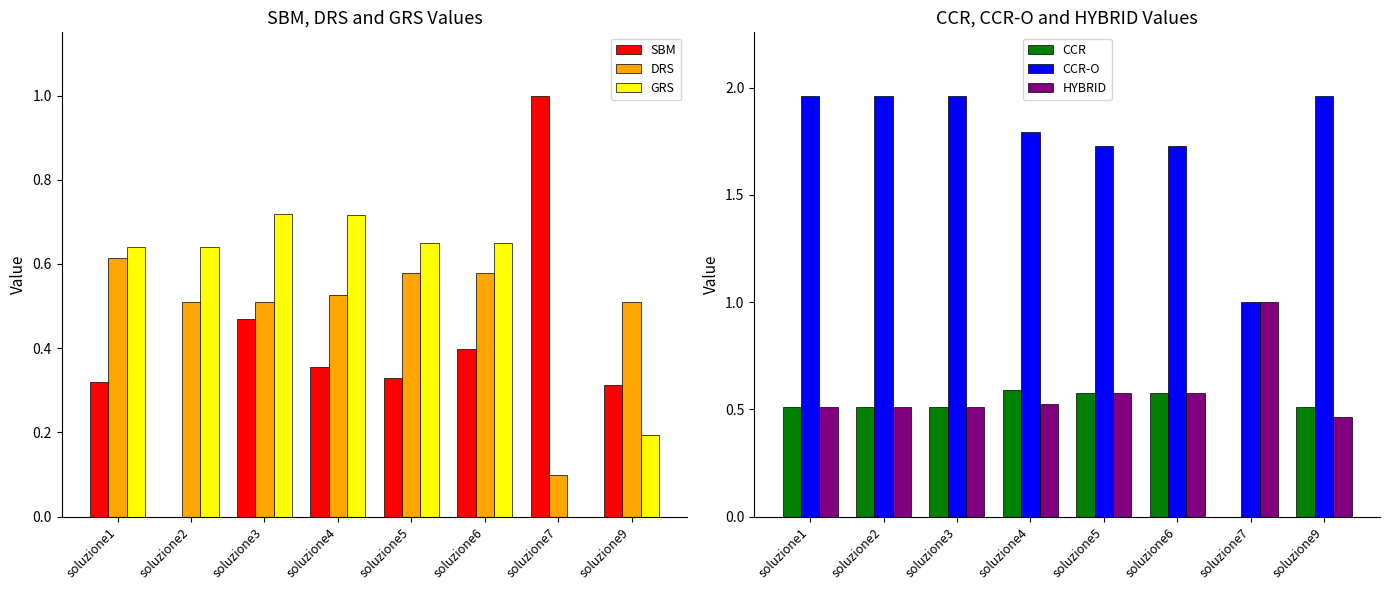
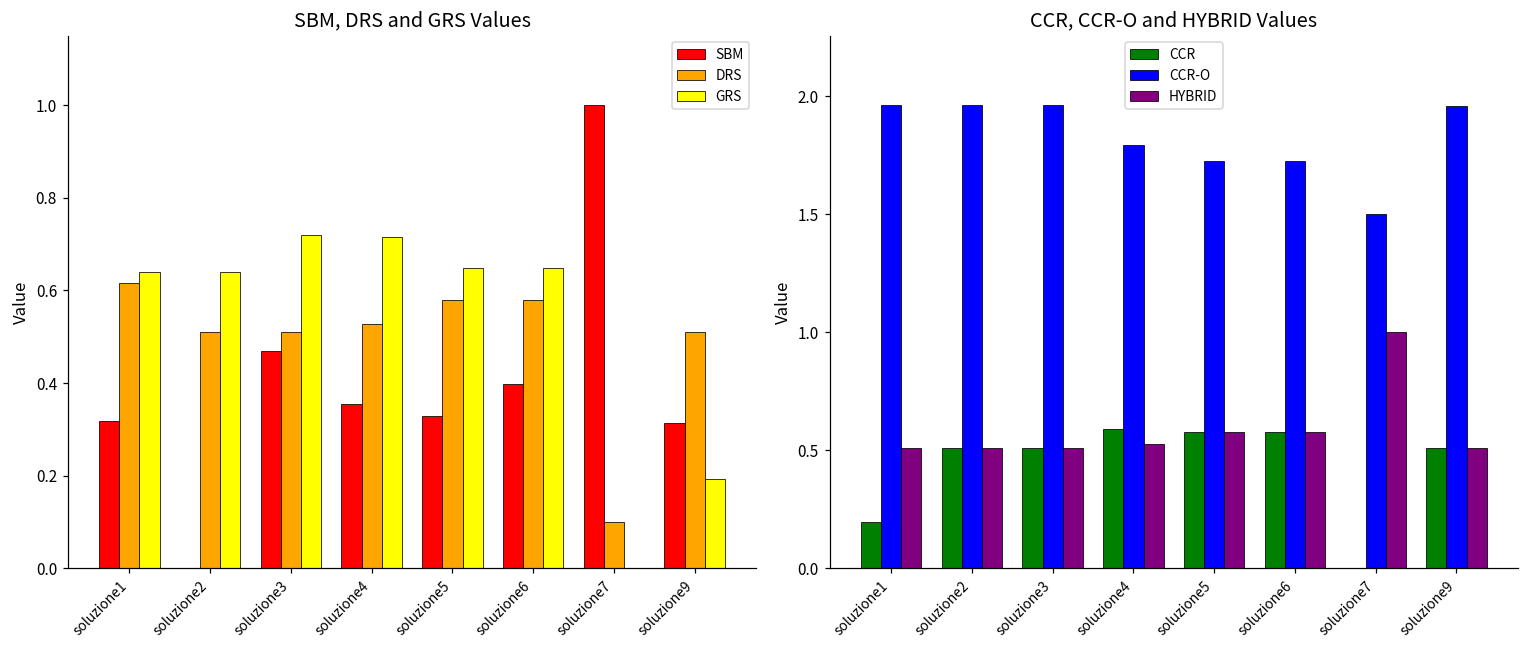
CCR, CCR-O and HYBRID Values, CCR, soluzione1: 0.51 -> 0.20
CCR, CCR-O and HYBRID Values, CCR-O, soluzione7: 1.0 -> 1.5
CCR, CCR-O and HYBRID Values, HYBRID, soluzione9: 0.47 -> 0.51
